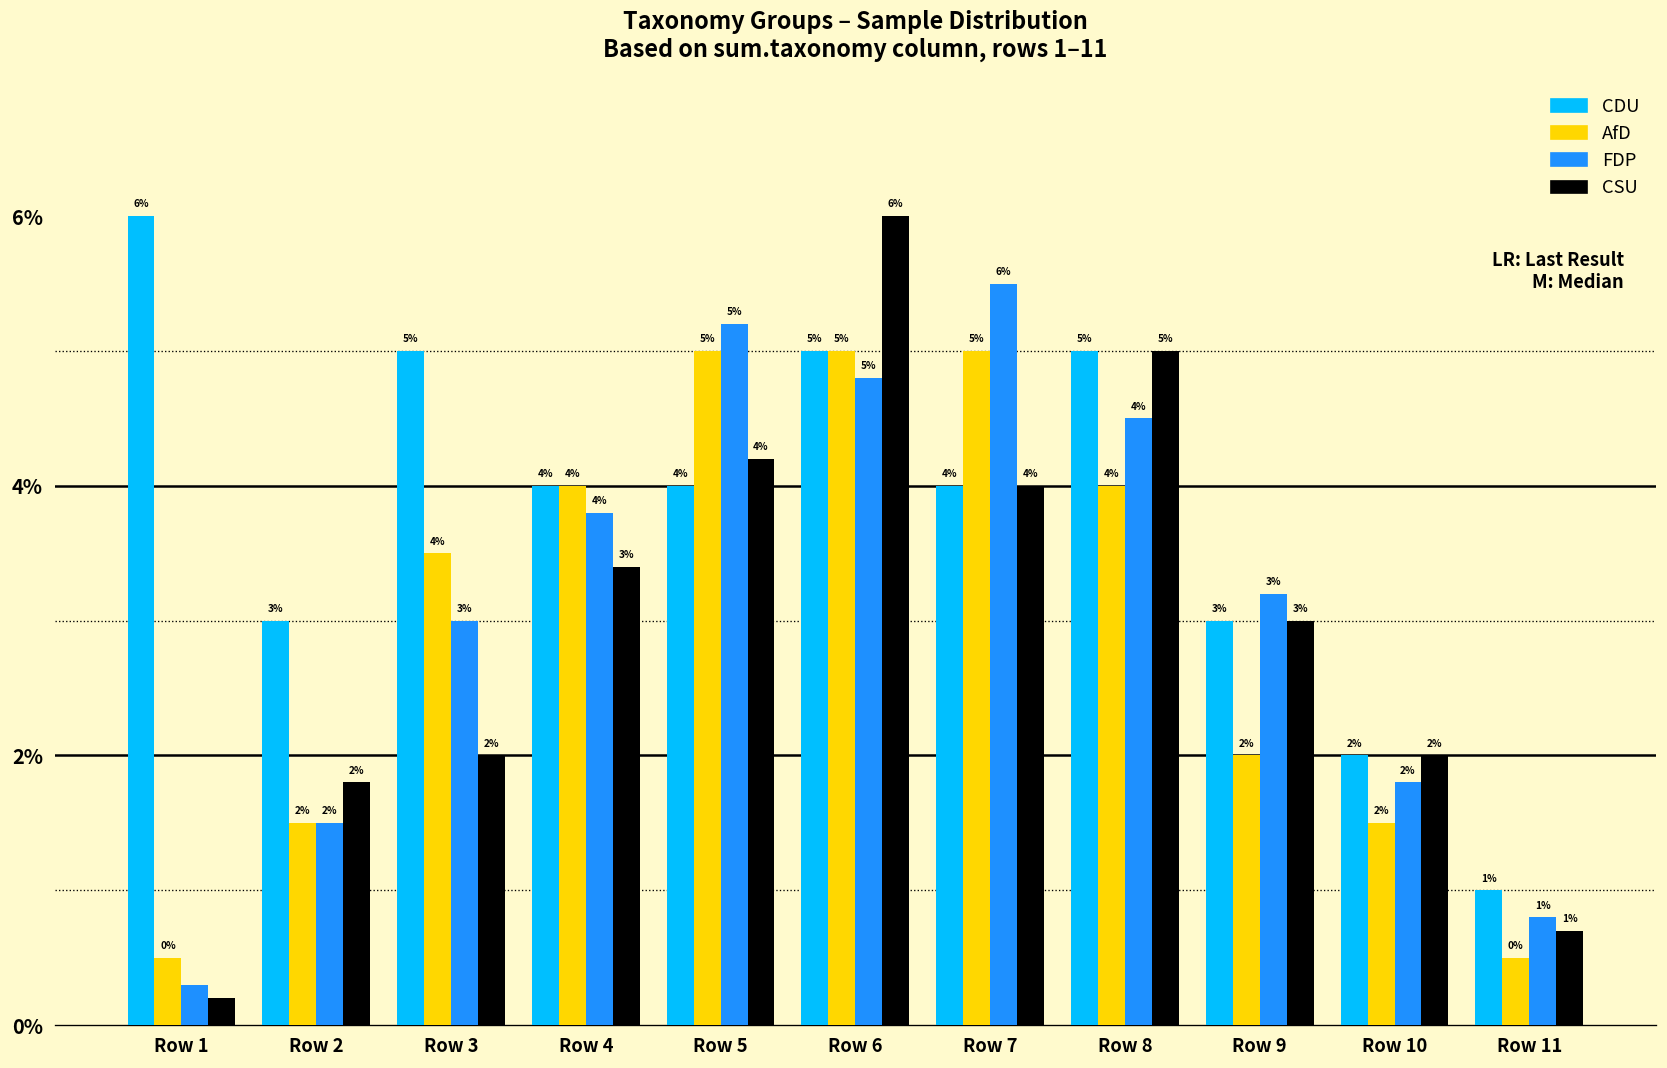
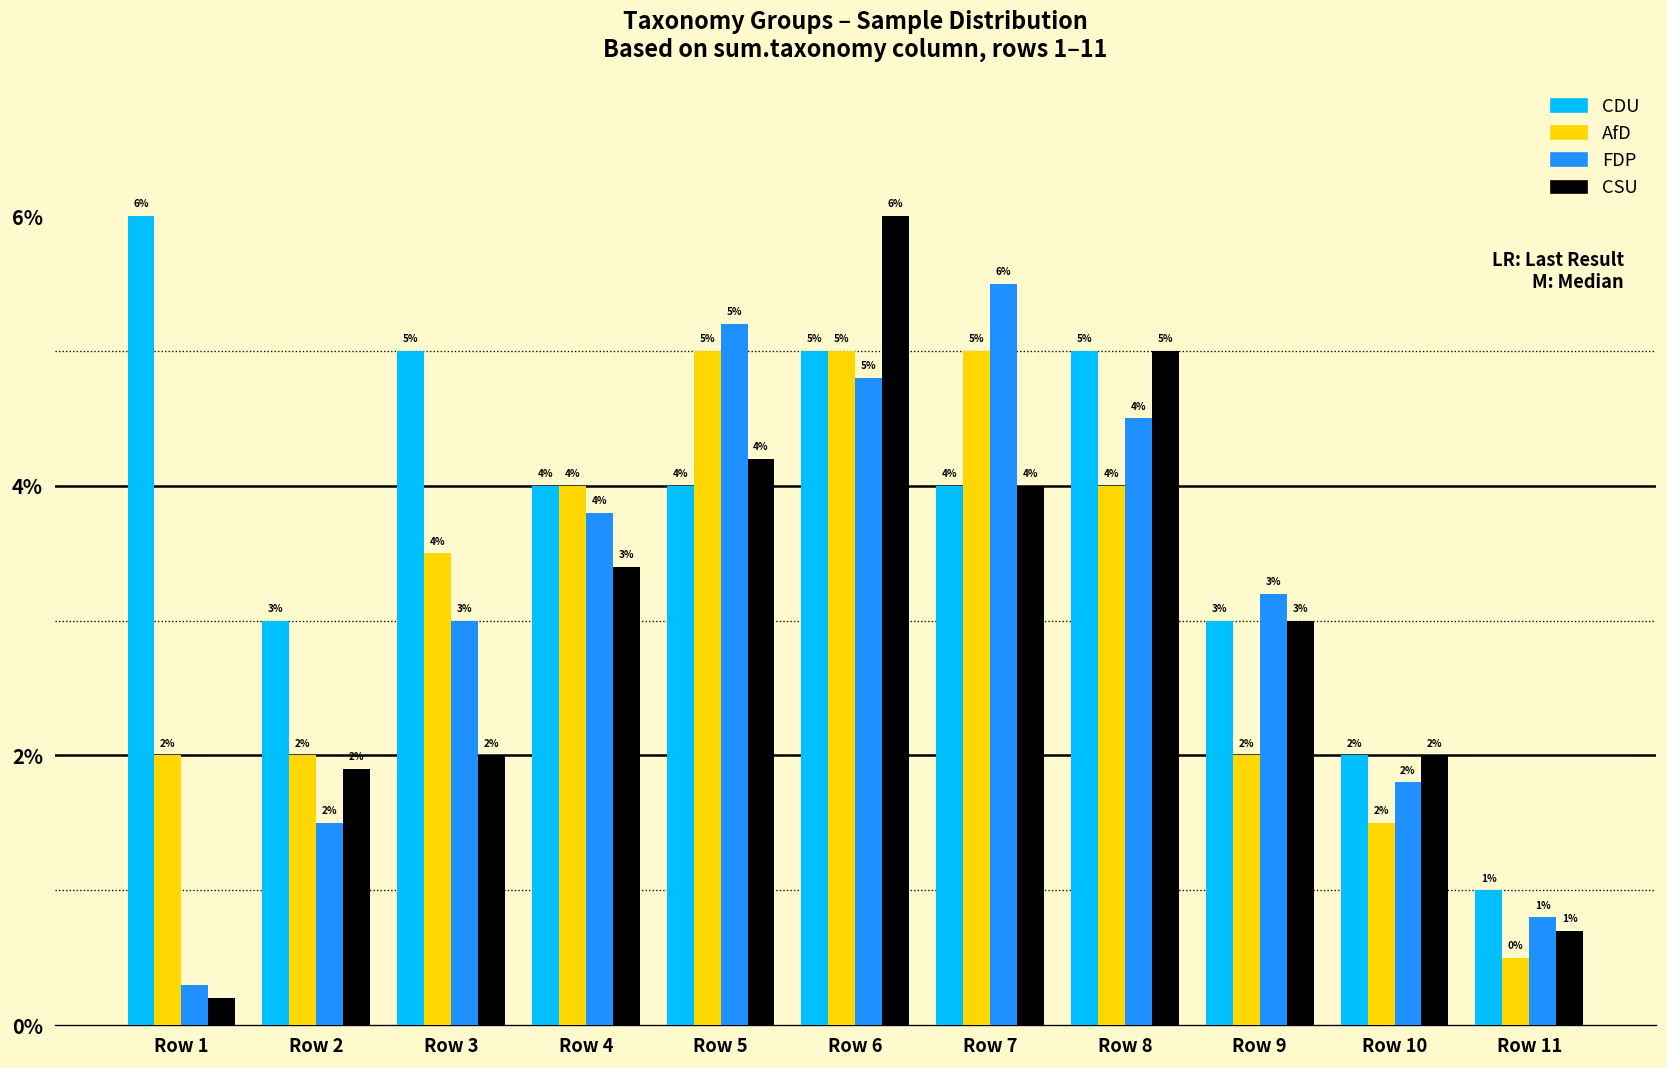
AfD, Row 1: 0% -> 2%
AfD, Row 2: 1.5% -> 2.0%
CSU, Row 2: 1.8% -> 1.9%
